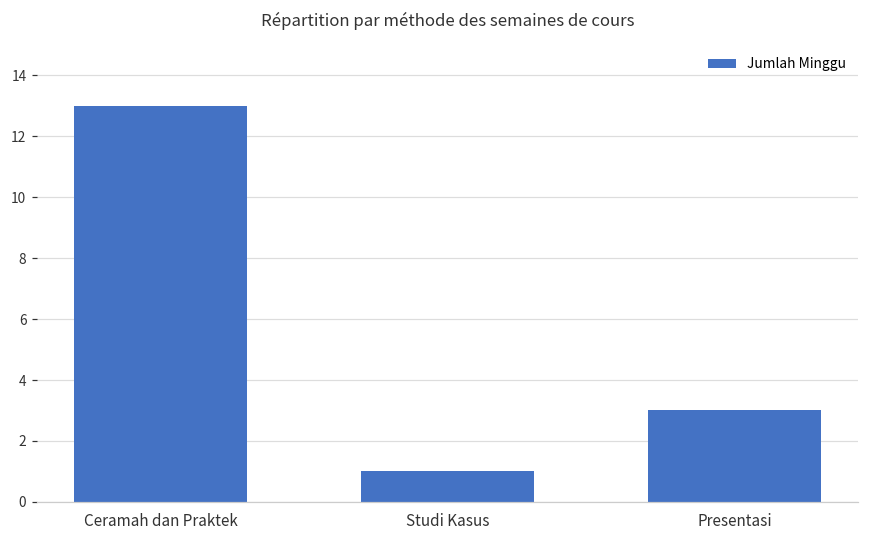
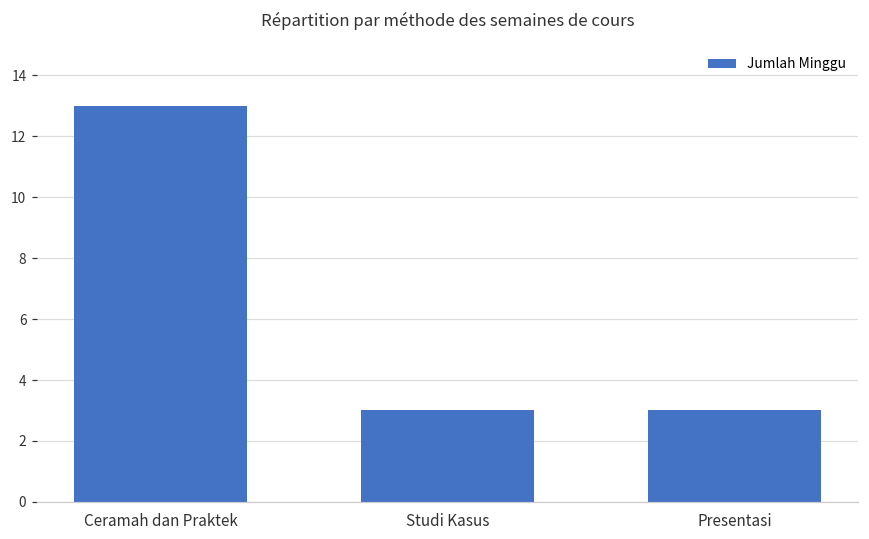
Studi Kasus: 1 -> 3
